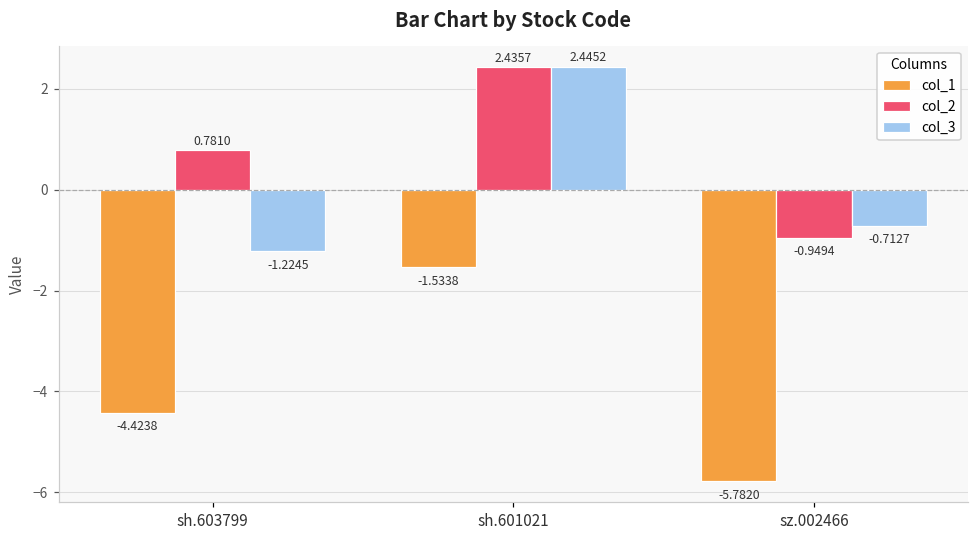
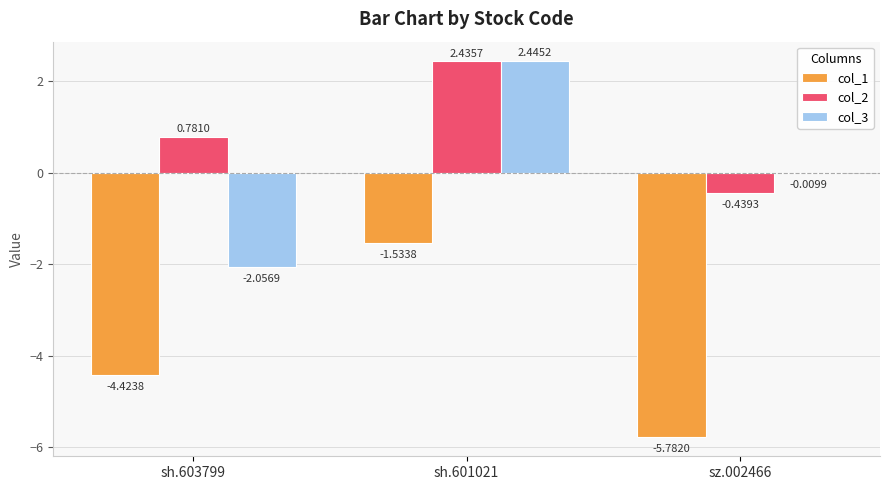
col_3, sh.603799: -1.2245 -> -2.0569
col_2, sz.002466: -0.9494 -> -0.4393
col_3, sz.002466: -0.7127 -> -0.0099
